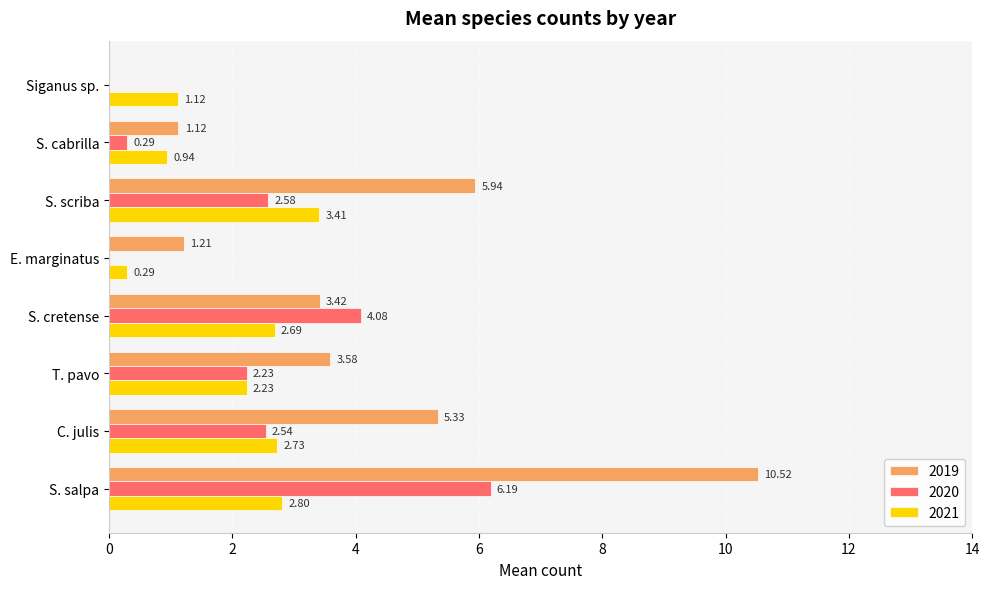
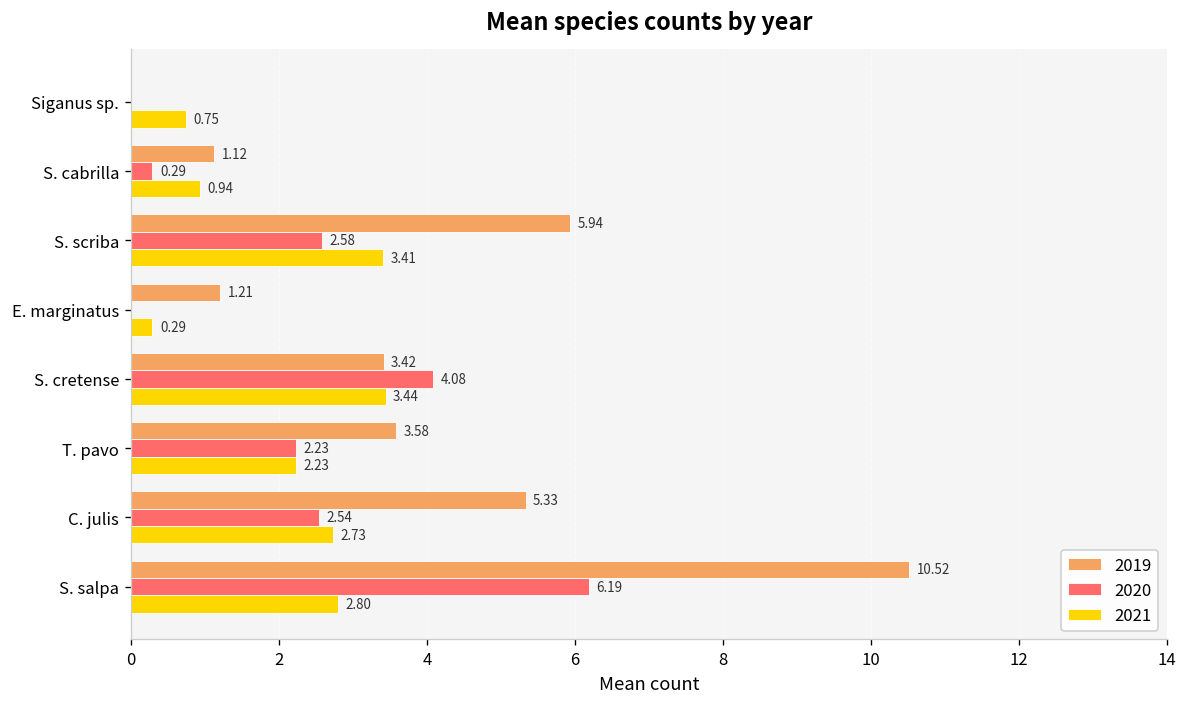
2021, Siganus sp.: 1.12 -> 0.75
2021, S. cretense: 2.69 -> 3.44
